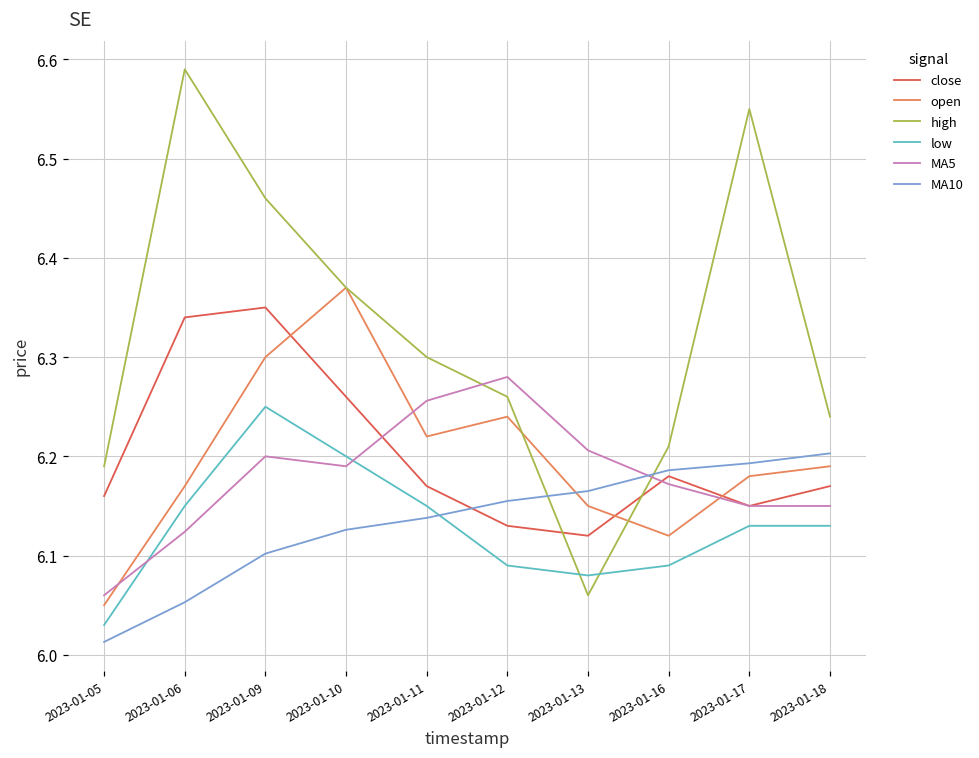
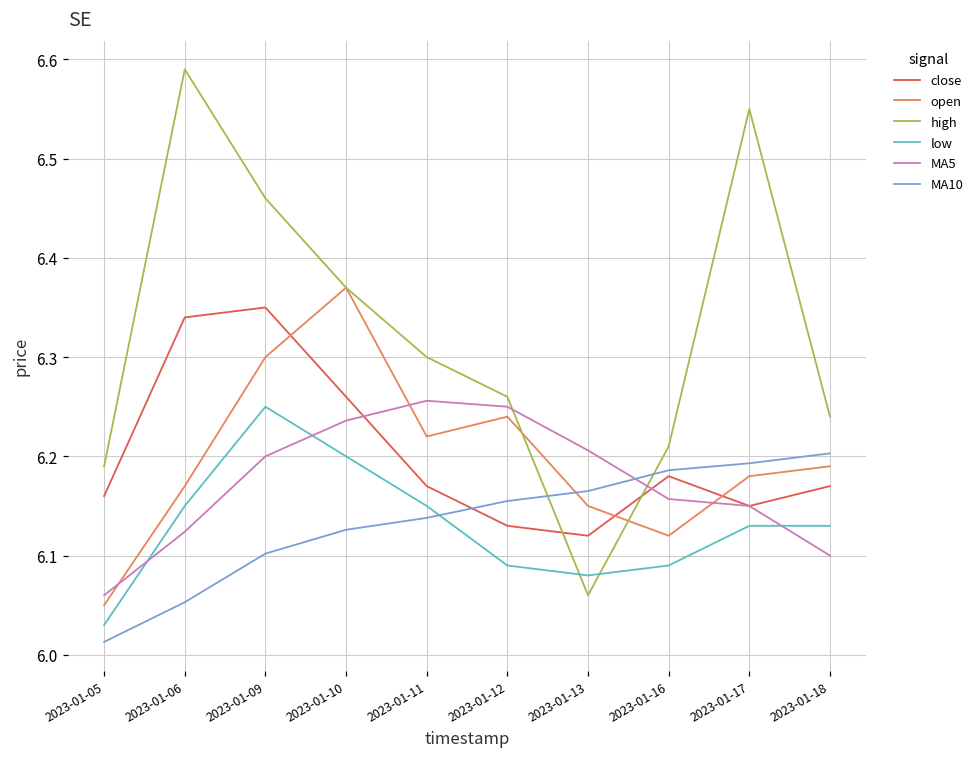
MA5, 2023-01-10: 6.19 -> 6.24
MA5, 2023-01-12: 6.28 -> 6.25
MA5, 2023-01-16: 6.17 -> 6.16
MA5, 2023-01-18: 6.15 -> 6.10
